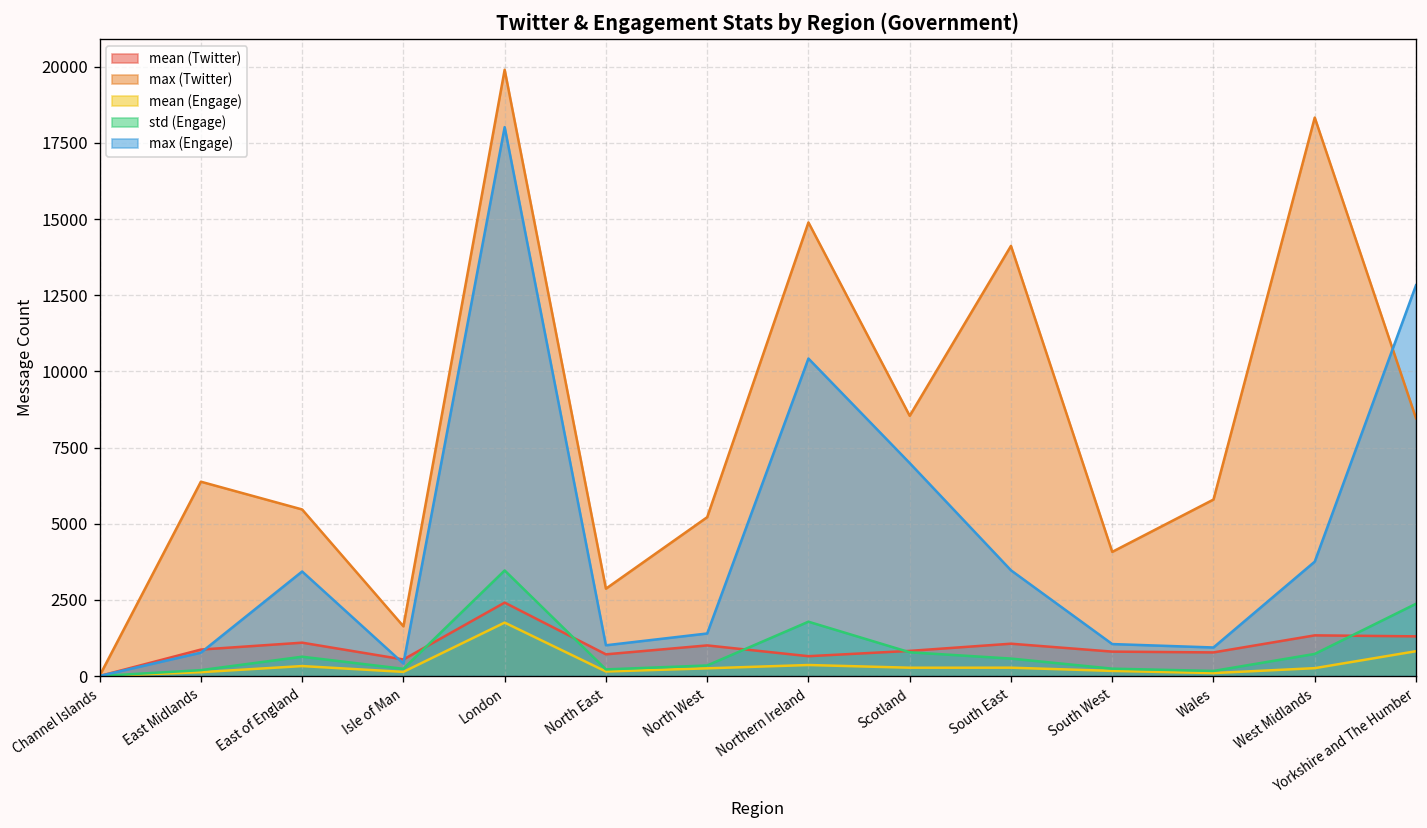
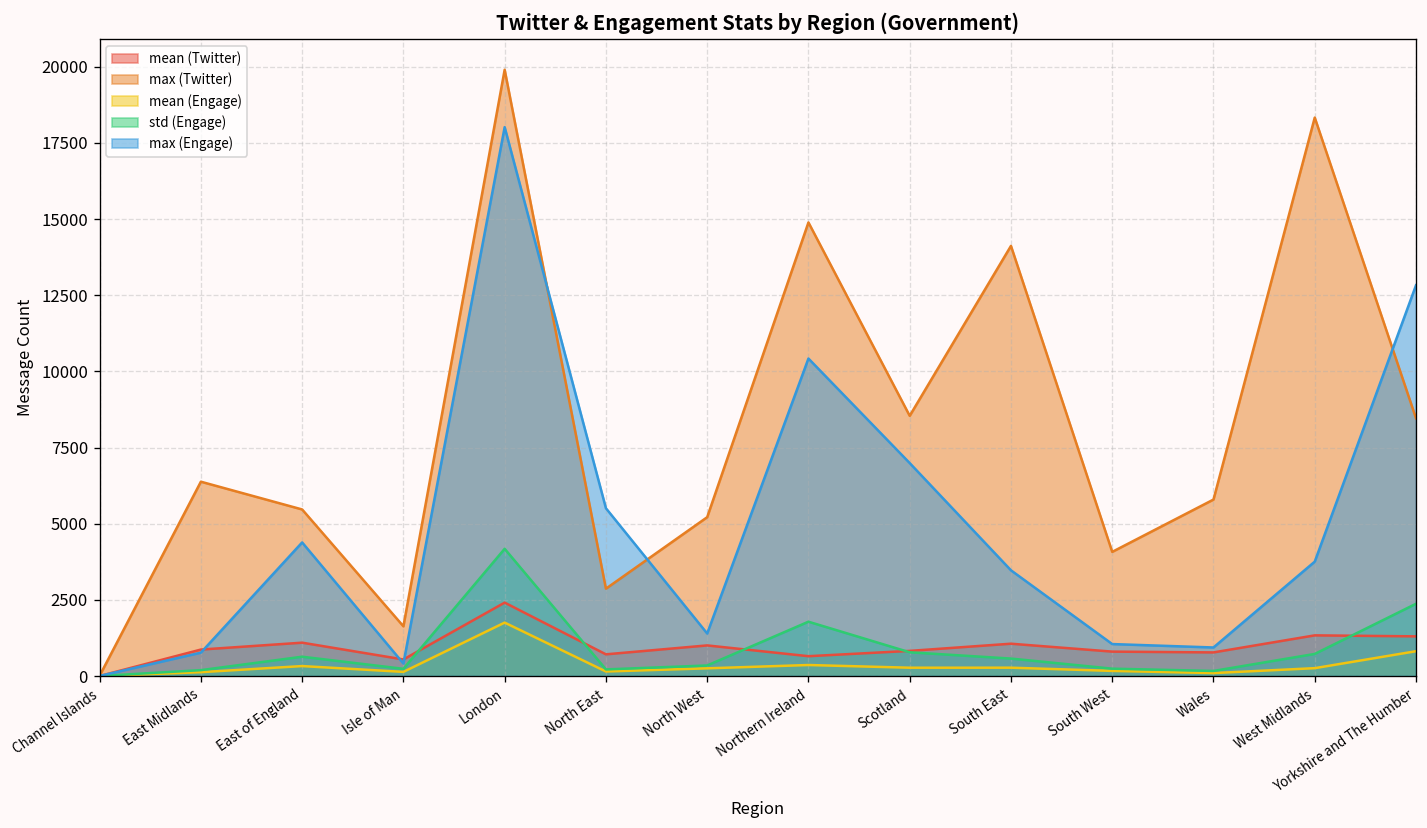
max (Engage), East of England: 3400 -> 4400
std (Engage), London: 3500 -> 4200
max (Engage), North East: 1000 -> 5500
